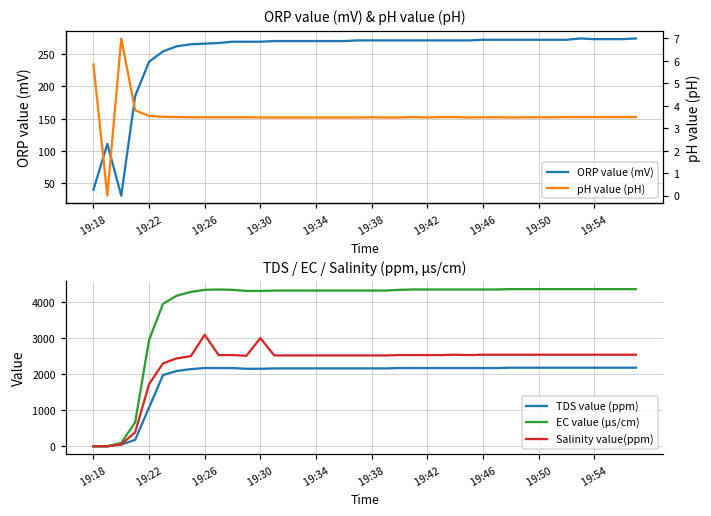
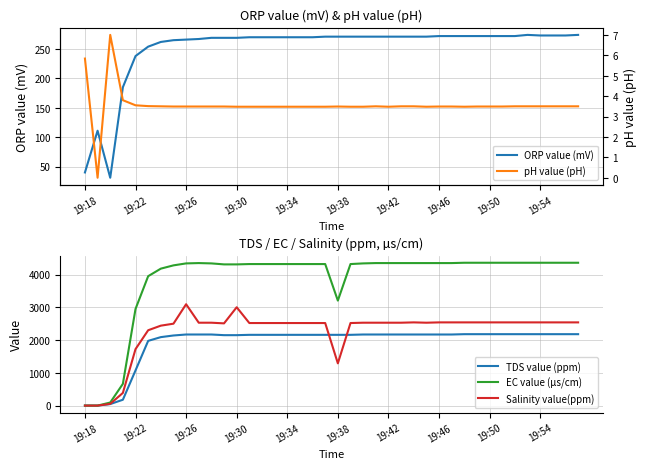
TDS / EC / Salinity (ppm, µs/cm), EC value (µs/cm), 19:38: 4300 -> 3200
TDS / EC / Salinity (ppm, µs/cm), Salinity value(ppm), 19:38: 2500 -> 1300
